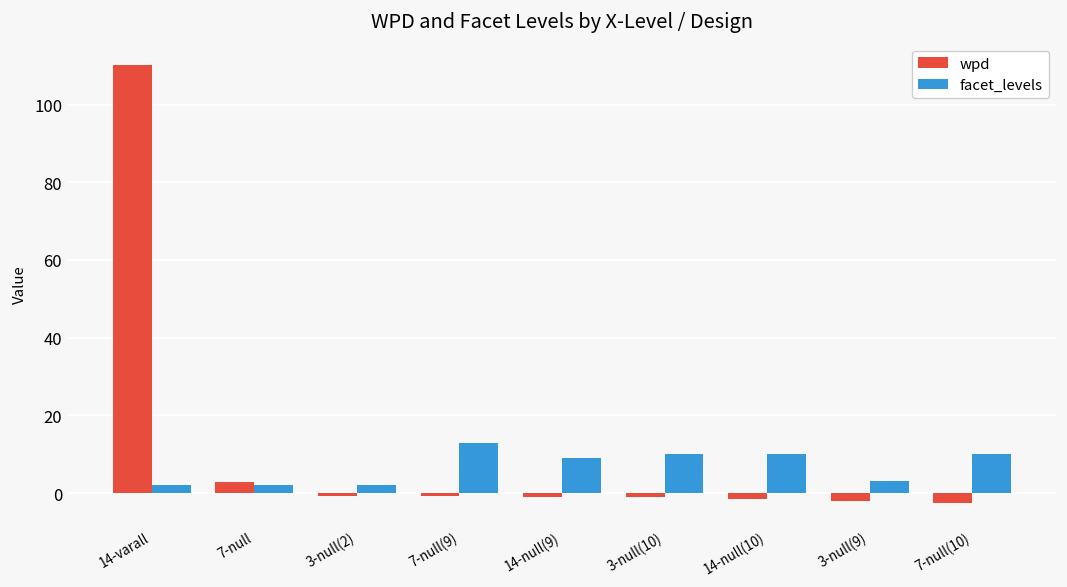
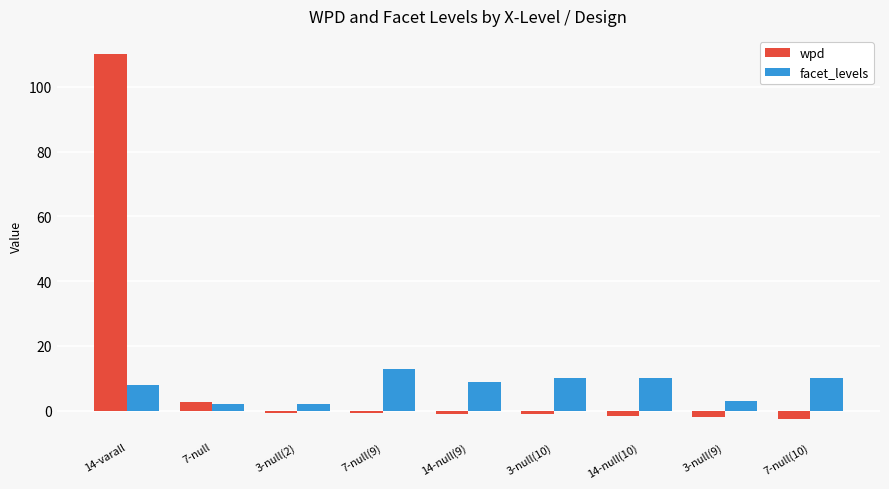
facet_levels, 14-varall: 2 -> 8
